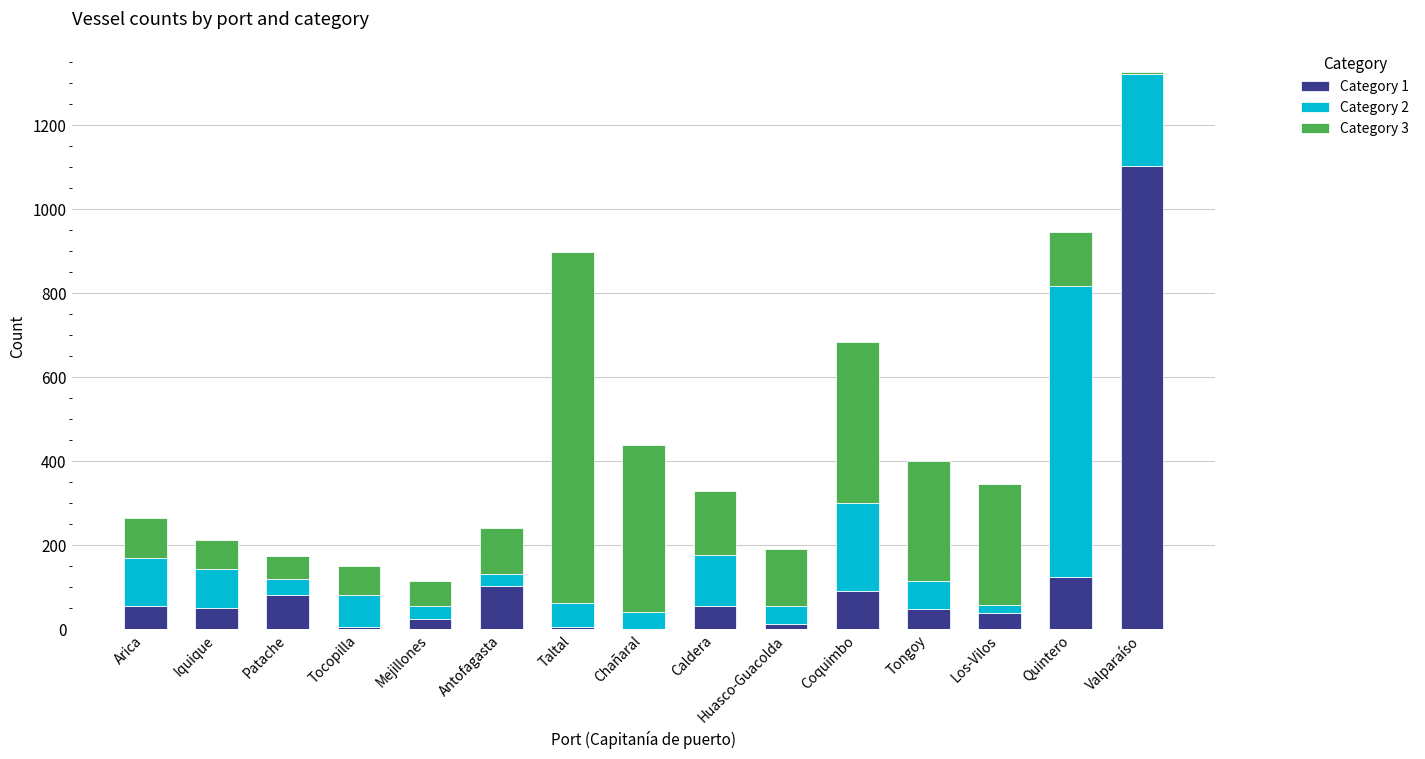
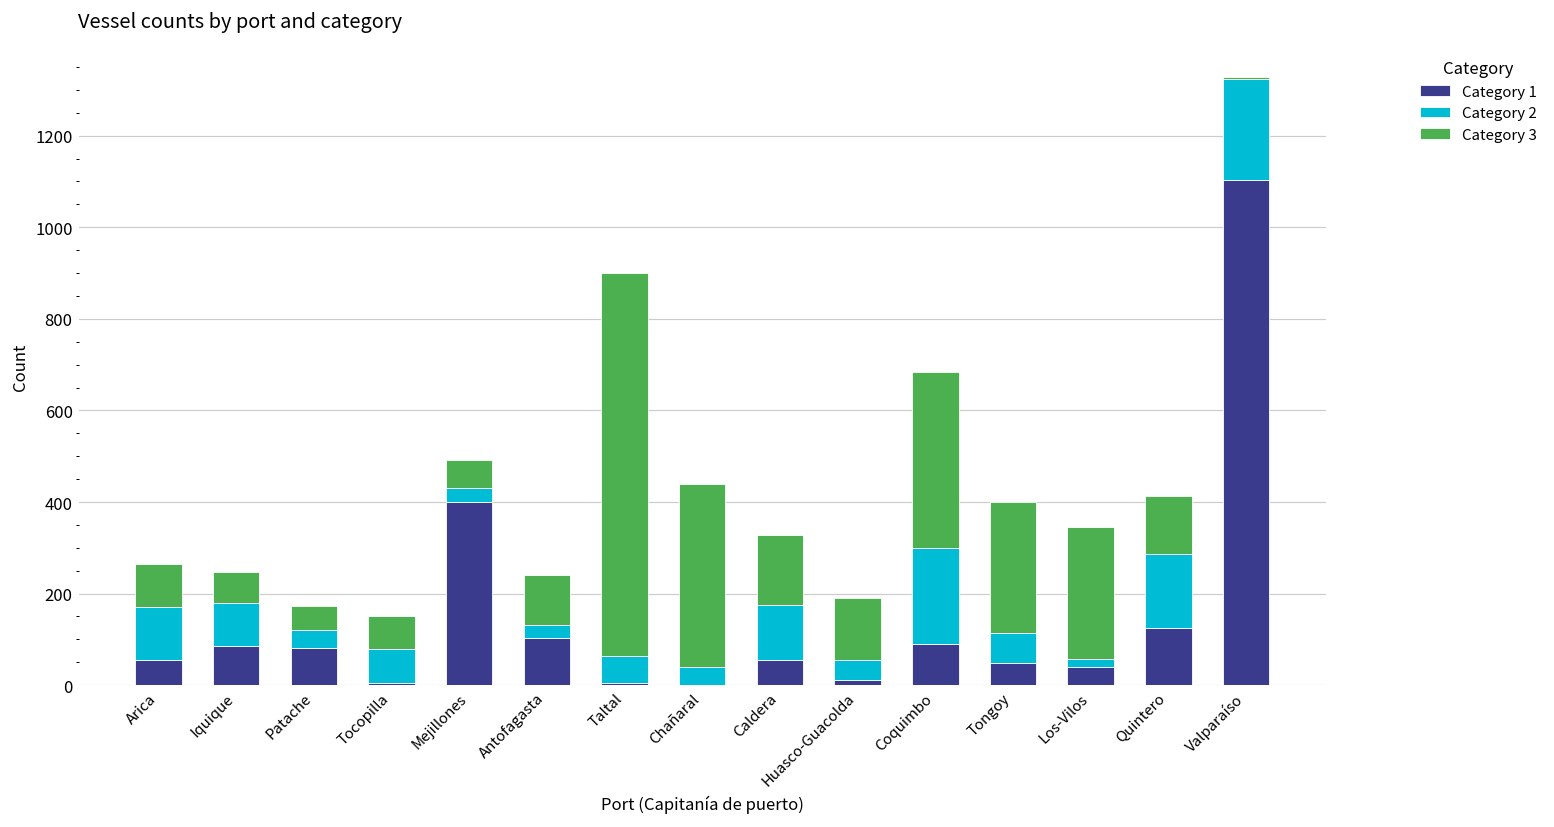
Category 1, Iquique: 50 -> 90
Category 1, Mejillones: 30 -> 400
Category 2, Quintero: 690 -> 160
